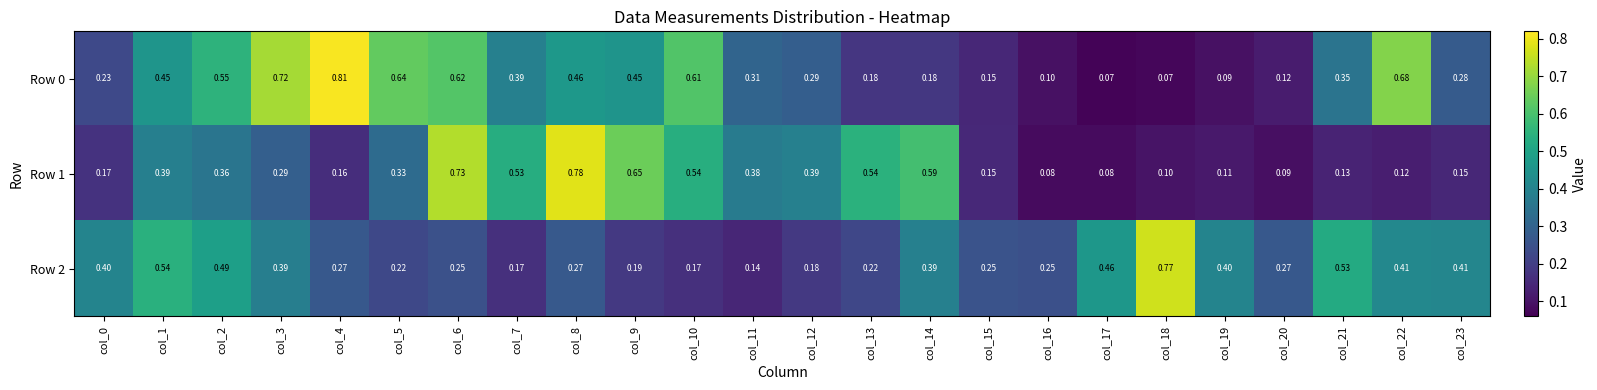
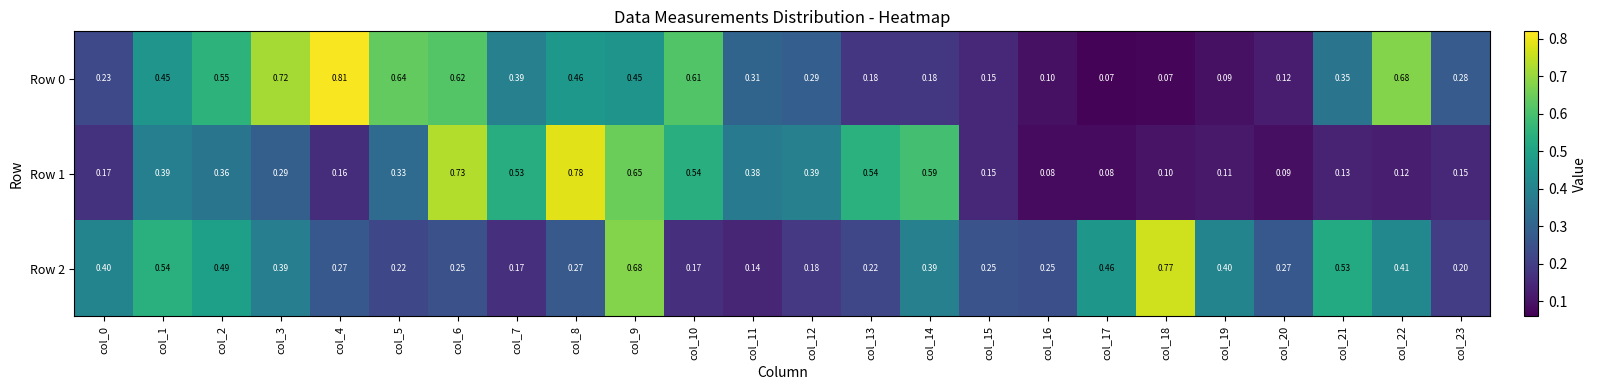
Row 2, col_9: 0.19 -> 0.68
Row 2, col_23: 0.41 -> 0.20
